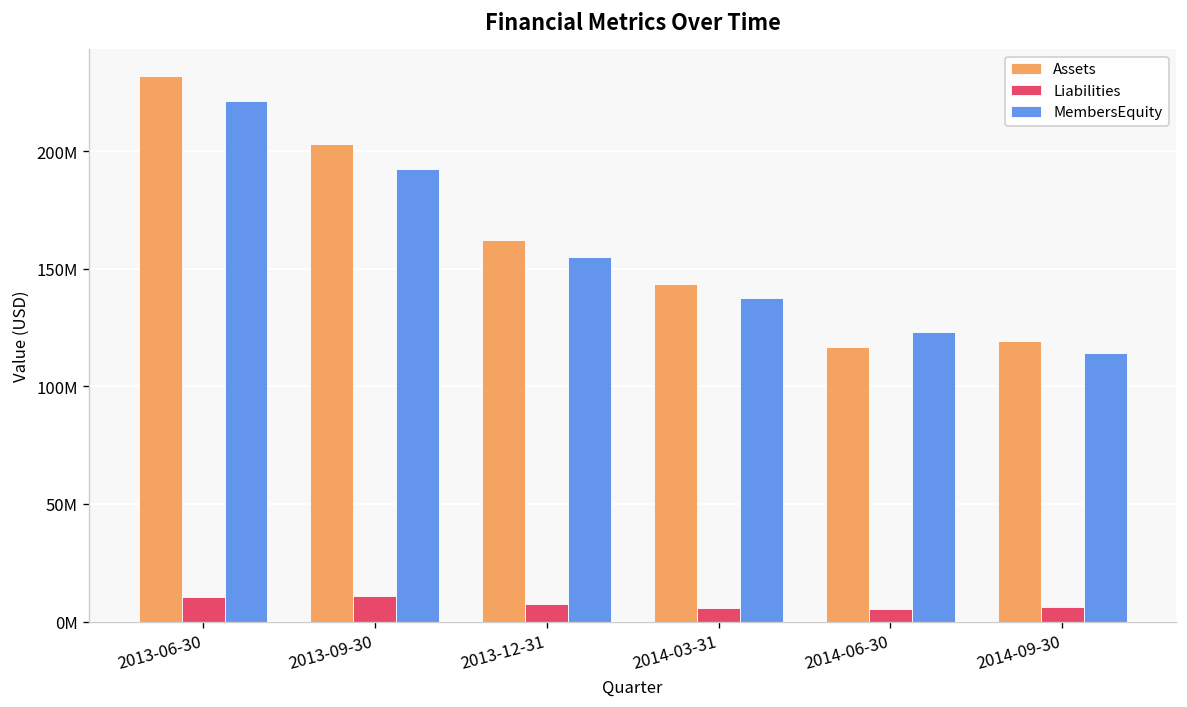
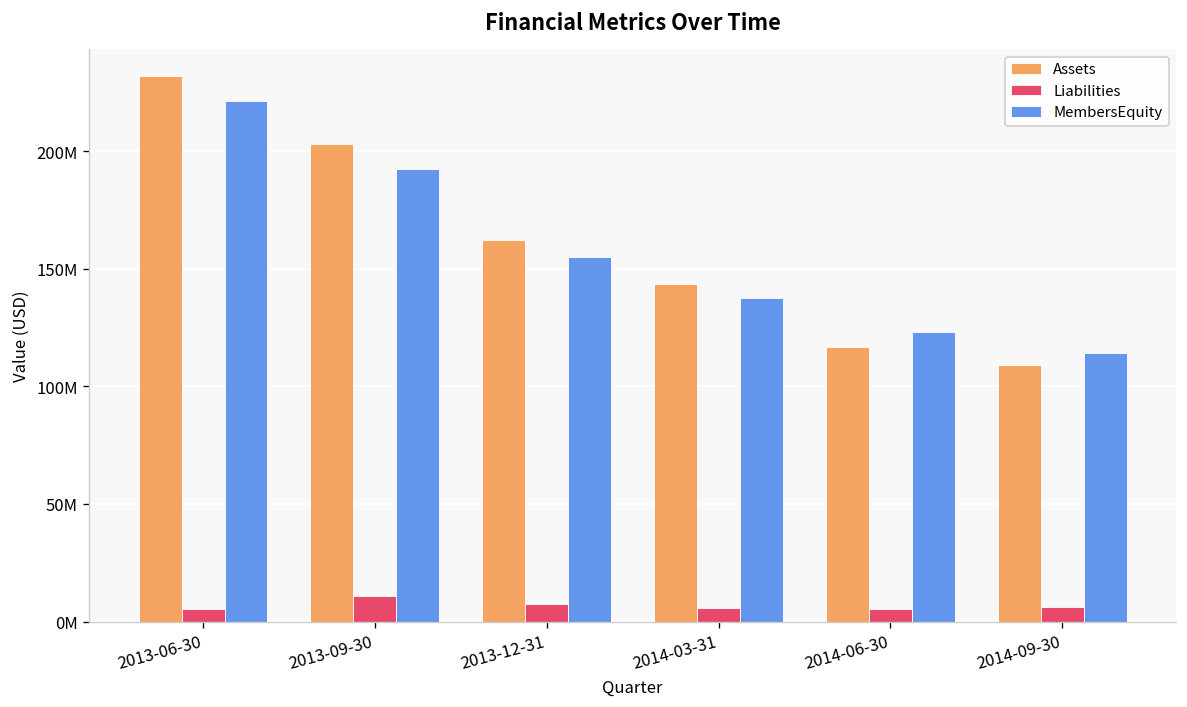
Liabilities, 2013-06-30: 11000000 -> 5000000
Assets, 2014-09-30: 119000000 -> 109000000
